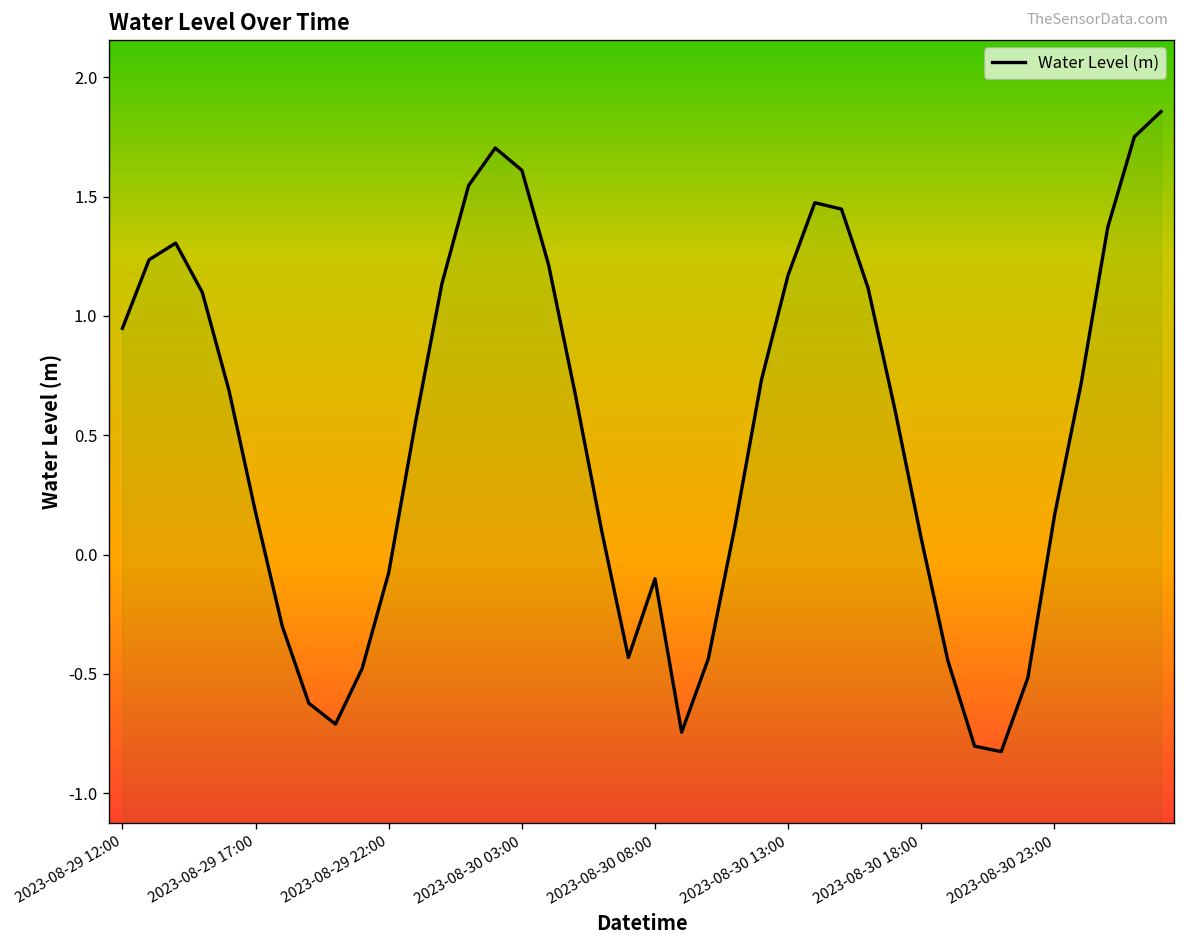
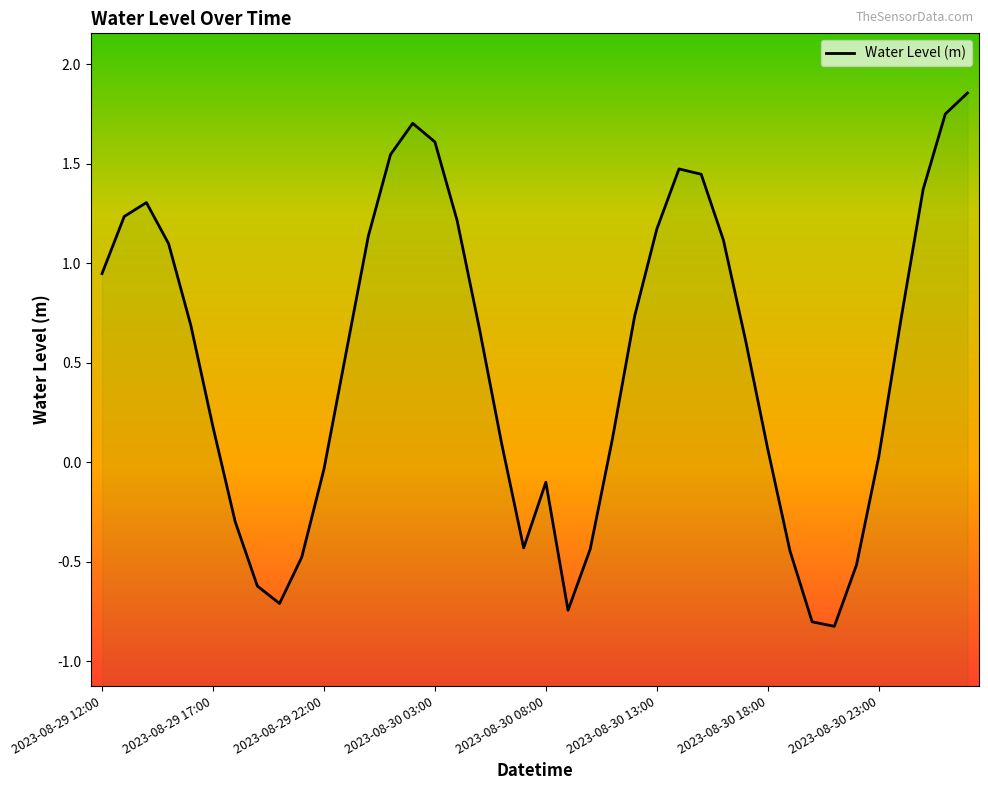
2023-08-29 22:00: -0.08 -> -0.04
2023-08-30 23:00: 0.16 -> 0.03
